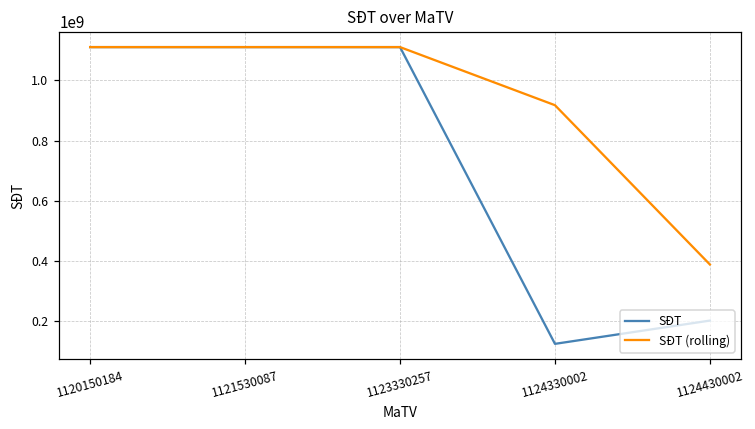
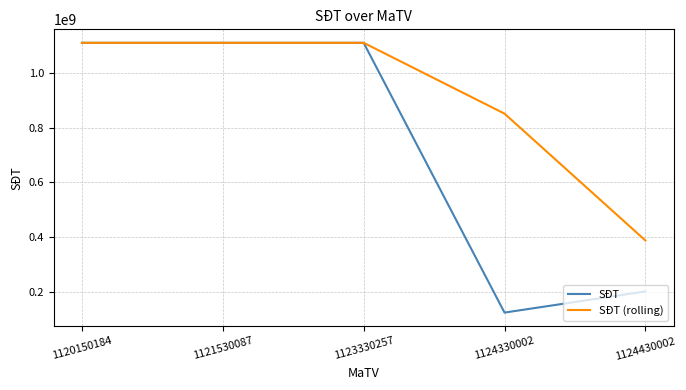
SĐT (rolling), 1124330002: 920000000 -> 850000000
